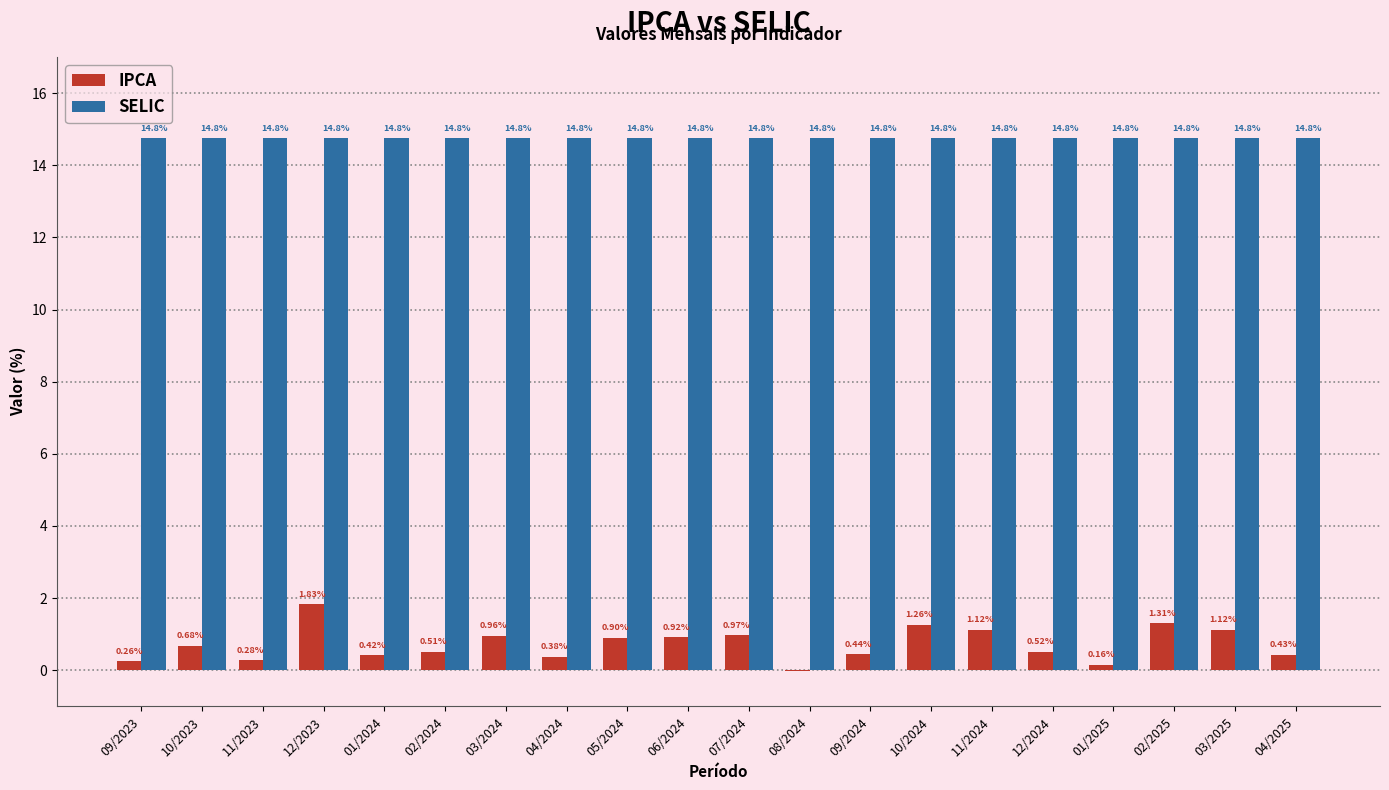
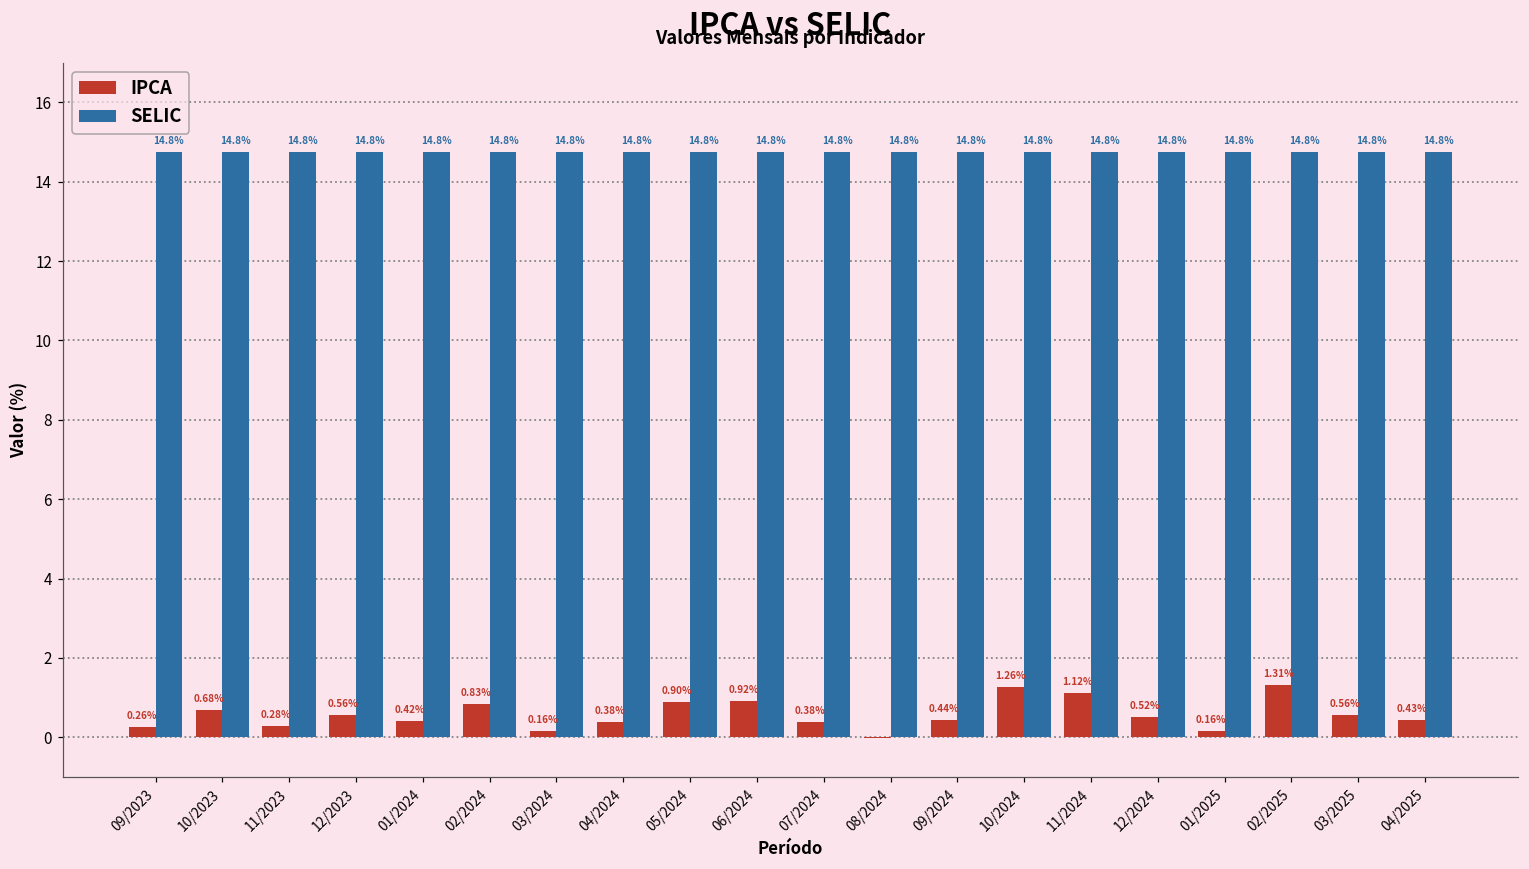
IPCA, 12/2023: 1.83% -> 0.56%
IPCA, 02/2024: 0.51% -> 0.83%
IPCA, 03/2024: 0.96% -> 0.16%
IPCA, 07/2024: 0.97% -> 0.38%
IPCA, 03/2025: 1.12% -> 0.56%
